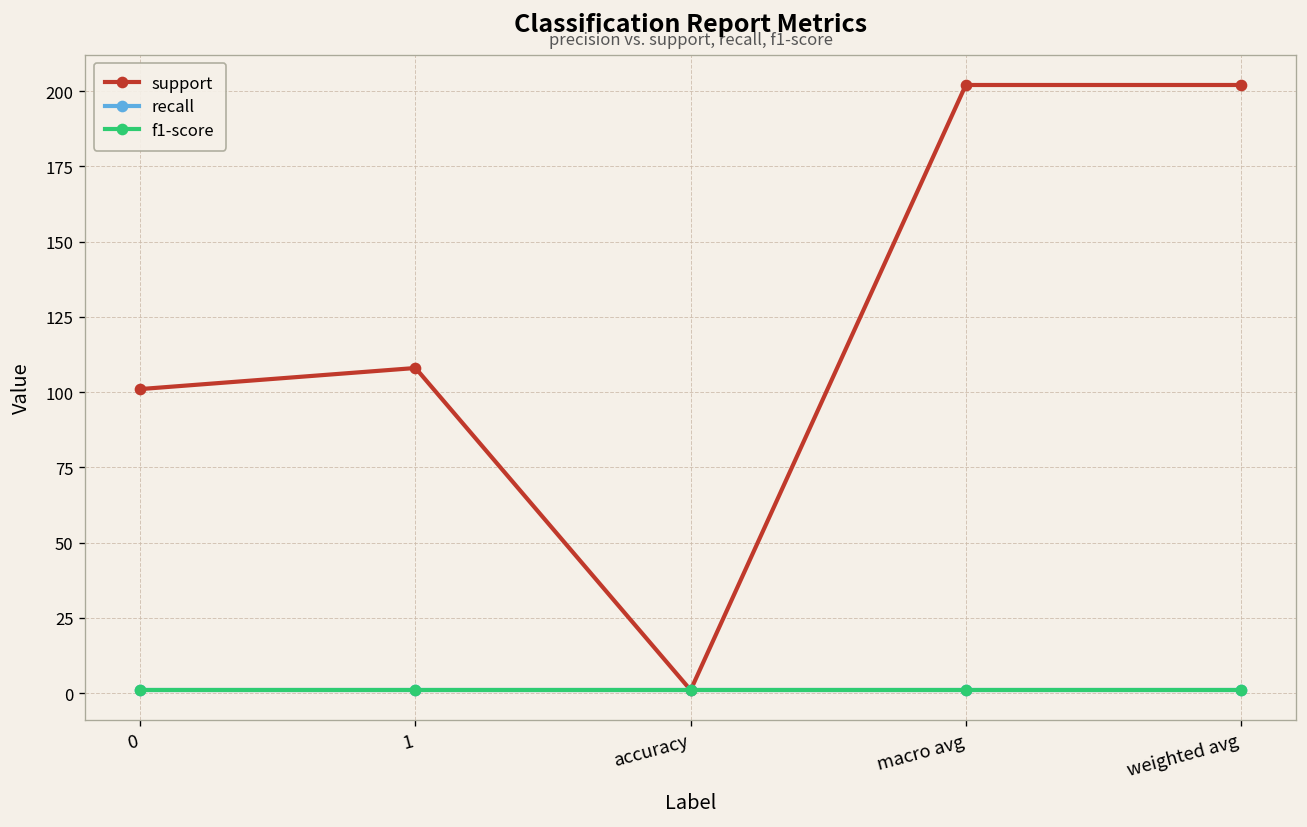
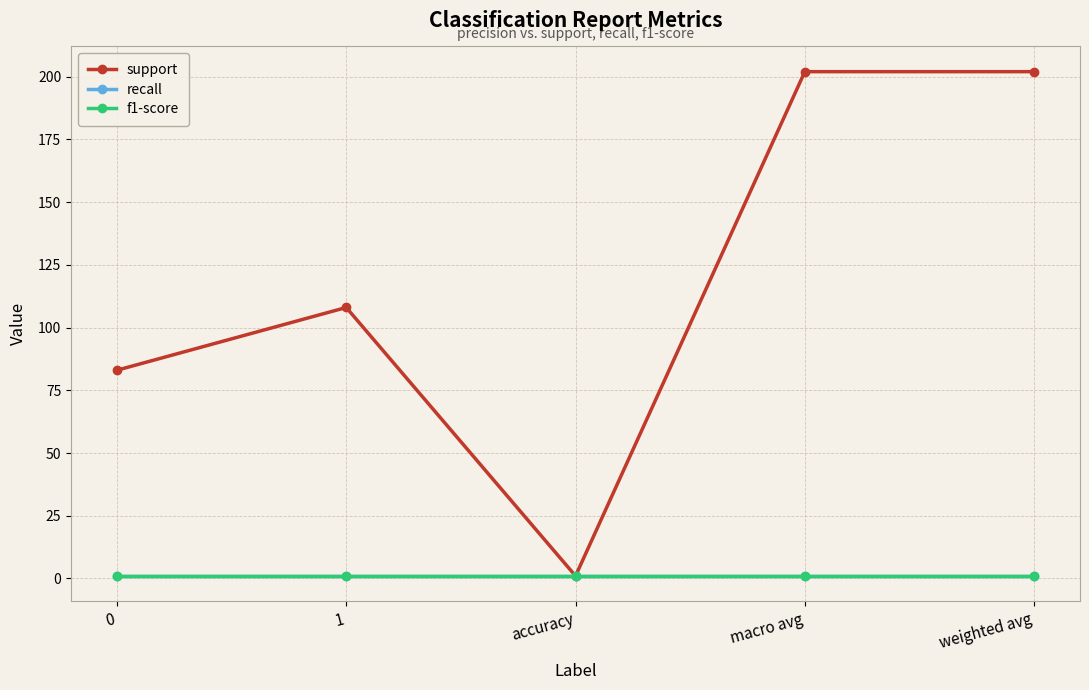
support, 0: 101 -> 83
